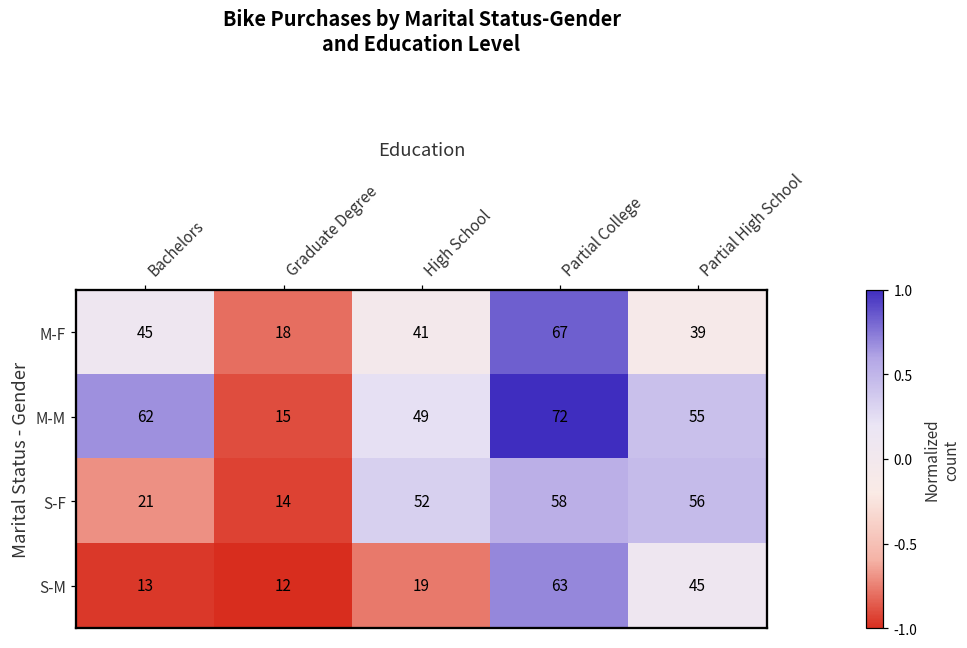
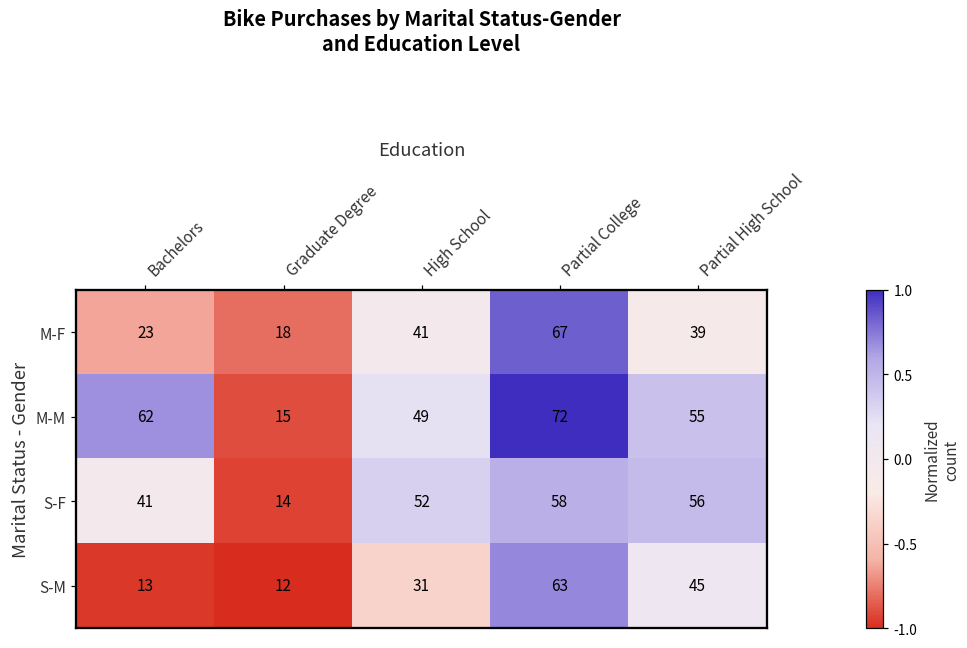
M-F, Bachelors: 45 -> 23
S-F, Bachelors: 21 -> 41
S-M, High School: 19 -> 31
